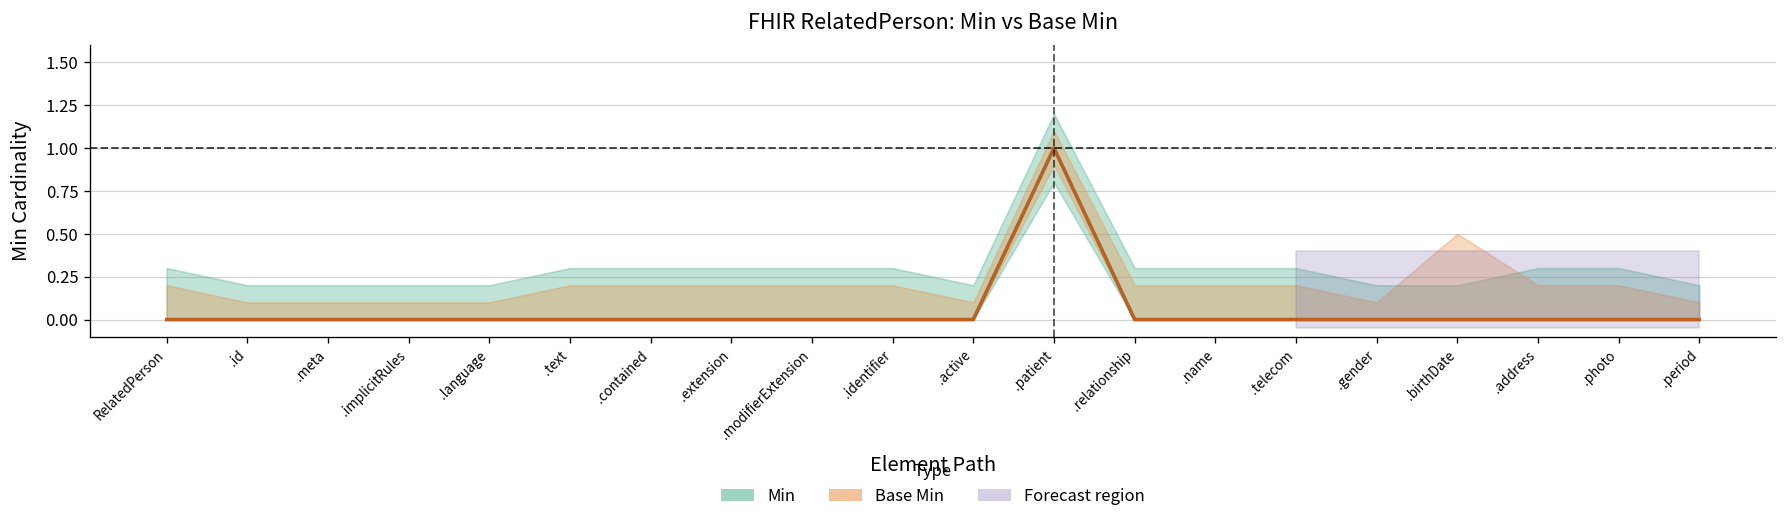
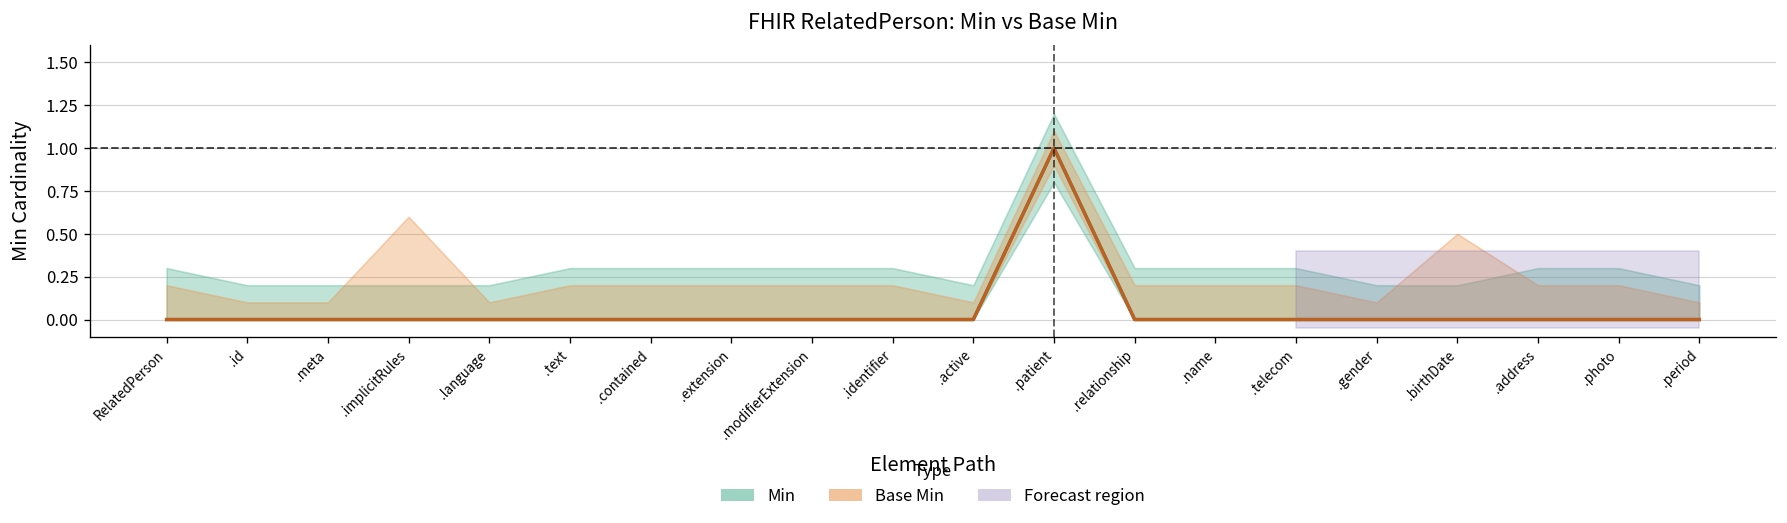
Base Min, .implicitRules: 0.1 -> 0.6
